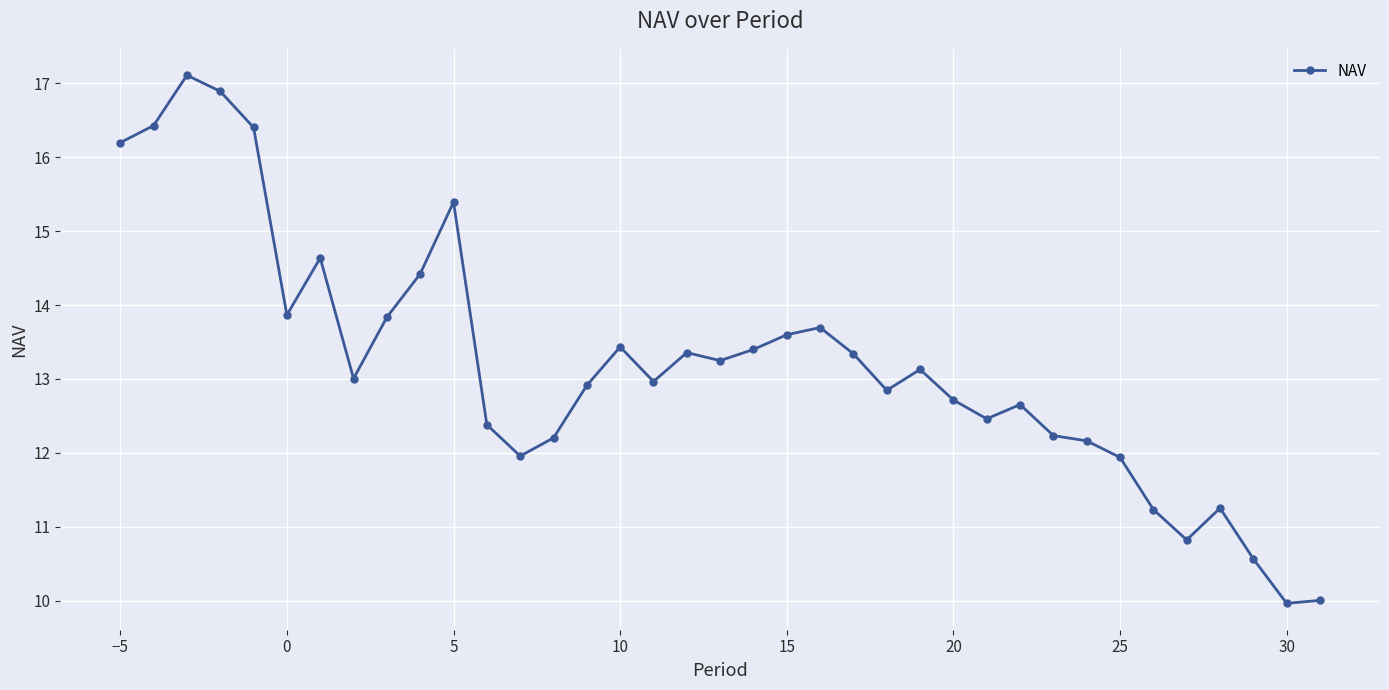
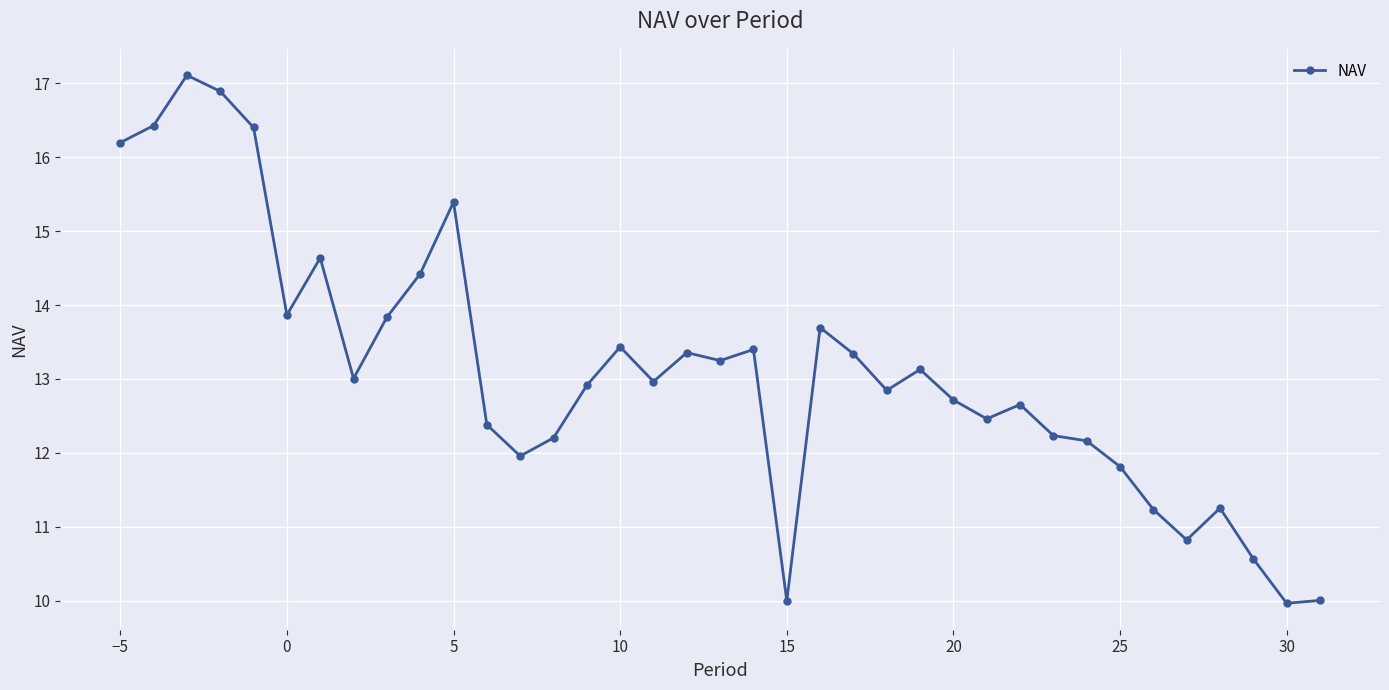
15: 13.6 -> 10.0
25: 11.9 -> 11.8
